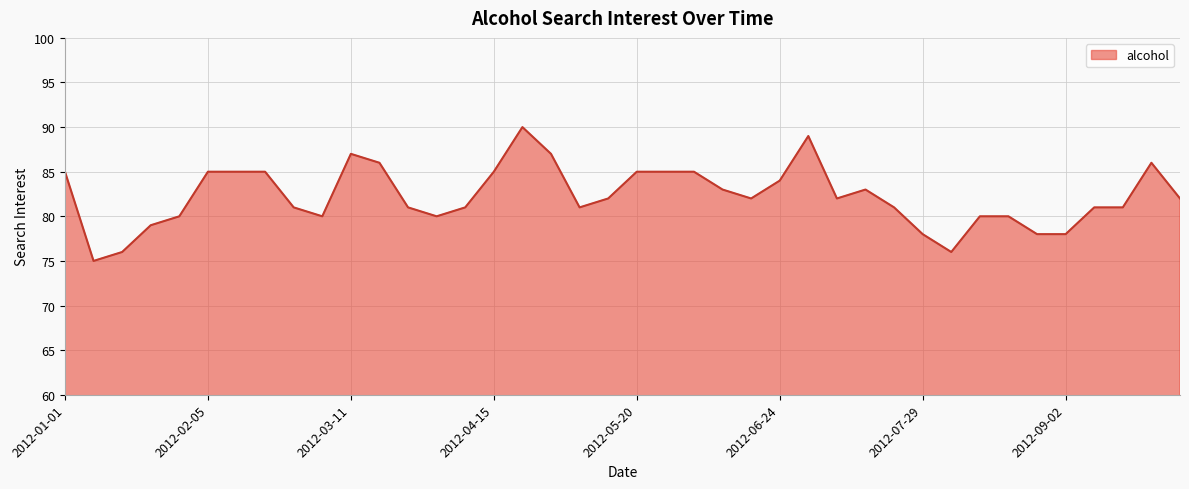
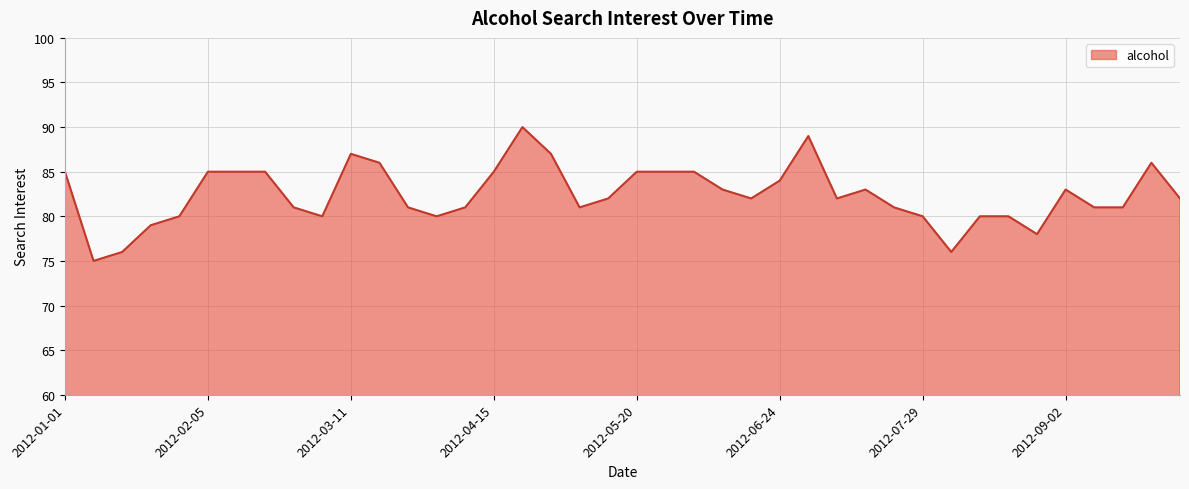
2012-07-29: 78 -> 80
2012-09-02: 78 -> 83
